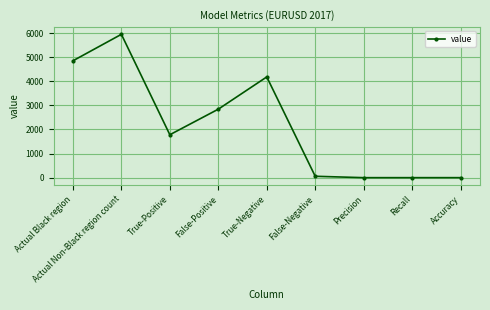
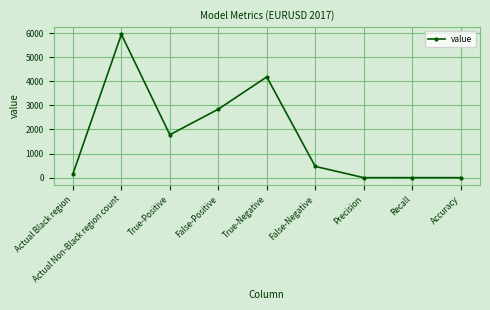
Actual Black region: 4900 -> 200
False-Negative: 100 -> 500
